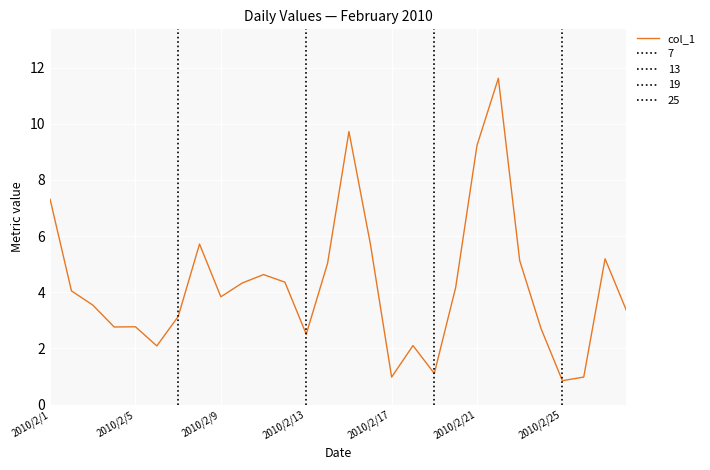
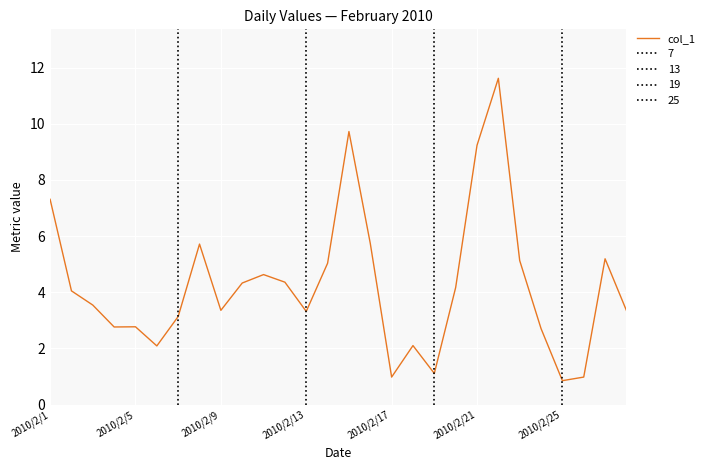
2010/2/9: 3.8 -> 3.4
2010/2/13: 2.5 -> 3.3
